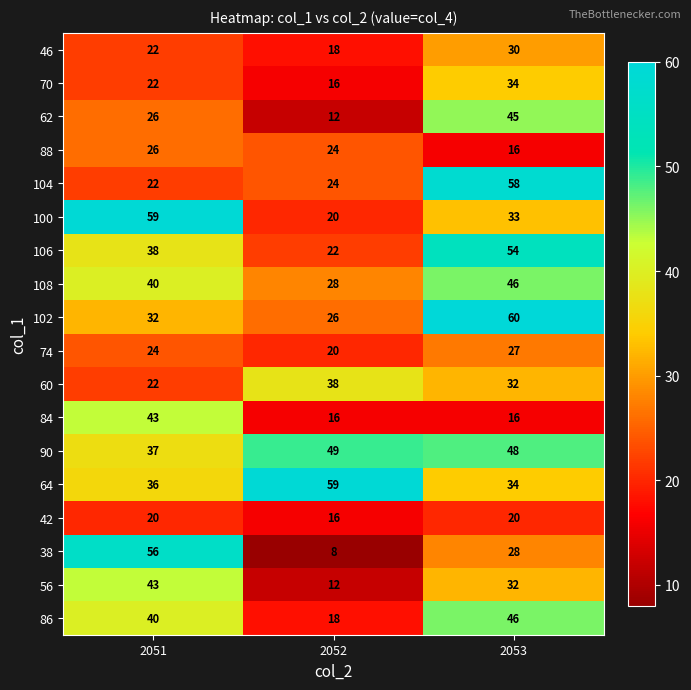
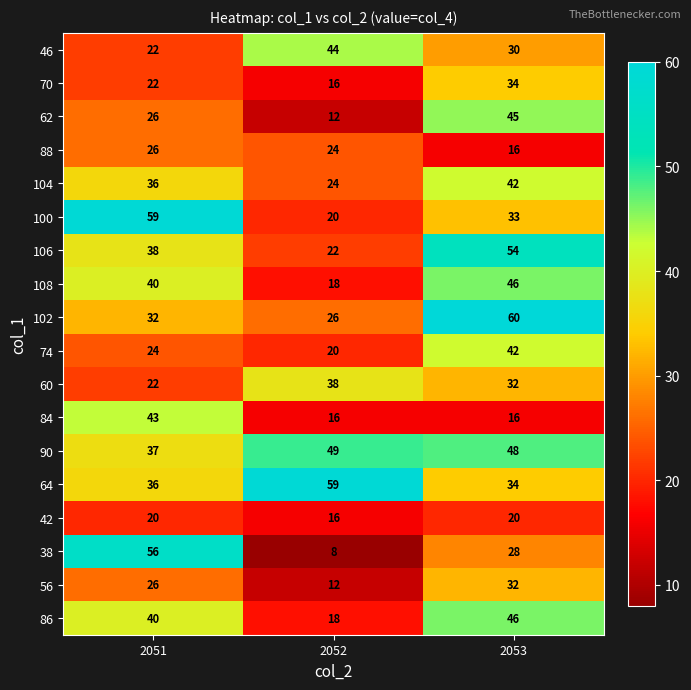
46, 2052: 18 -> 44
104, 2051: 22 -> 36
104, 2053: 58 -> 42
108, 2052: 28 -> 18
74, 2053: 27 -> 42
56, 2051: 43 -> 26
